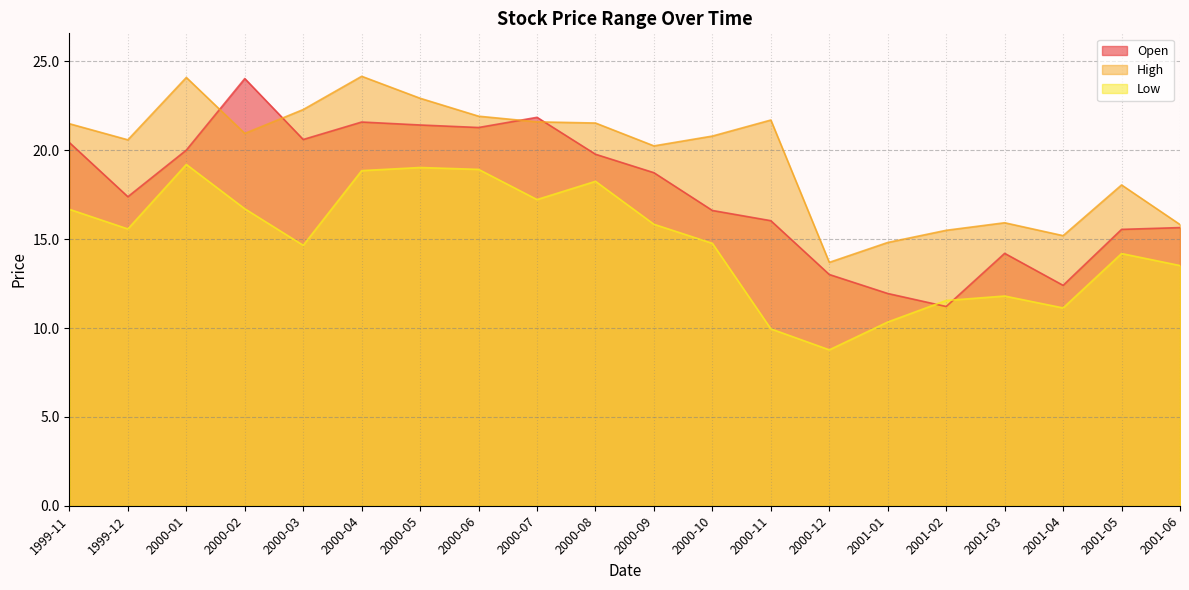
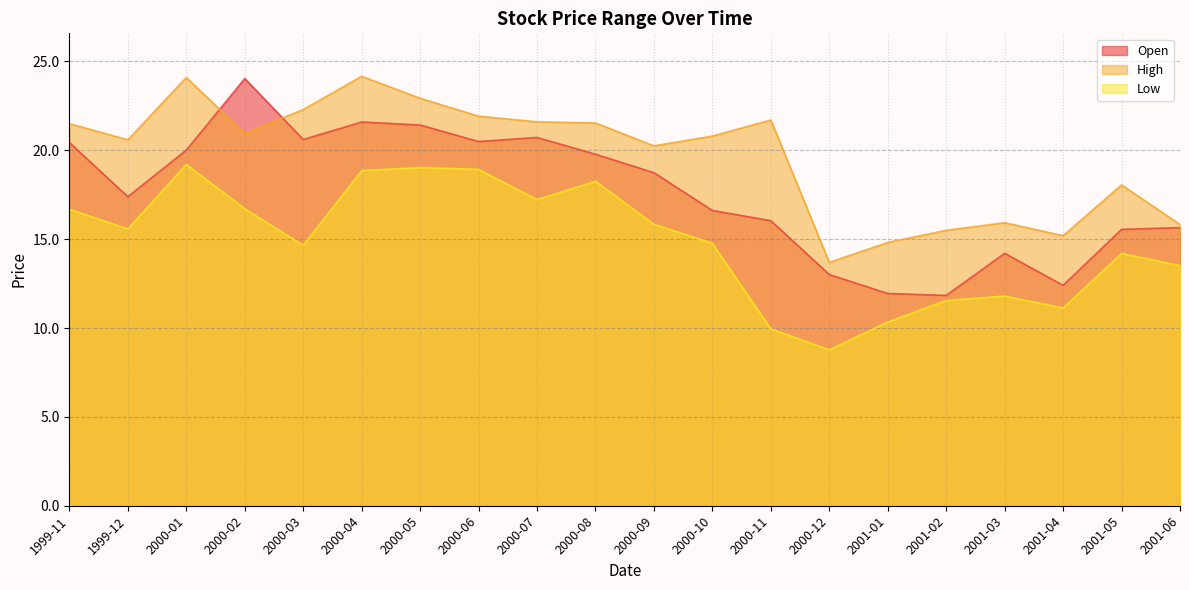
Open, 2000-06: 21.3 -> 20.5
Open, 2000-07: 21.9 -> 20.7
Open, 2001-02: 11.2 -> 11.8
